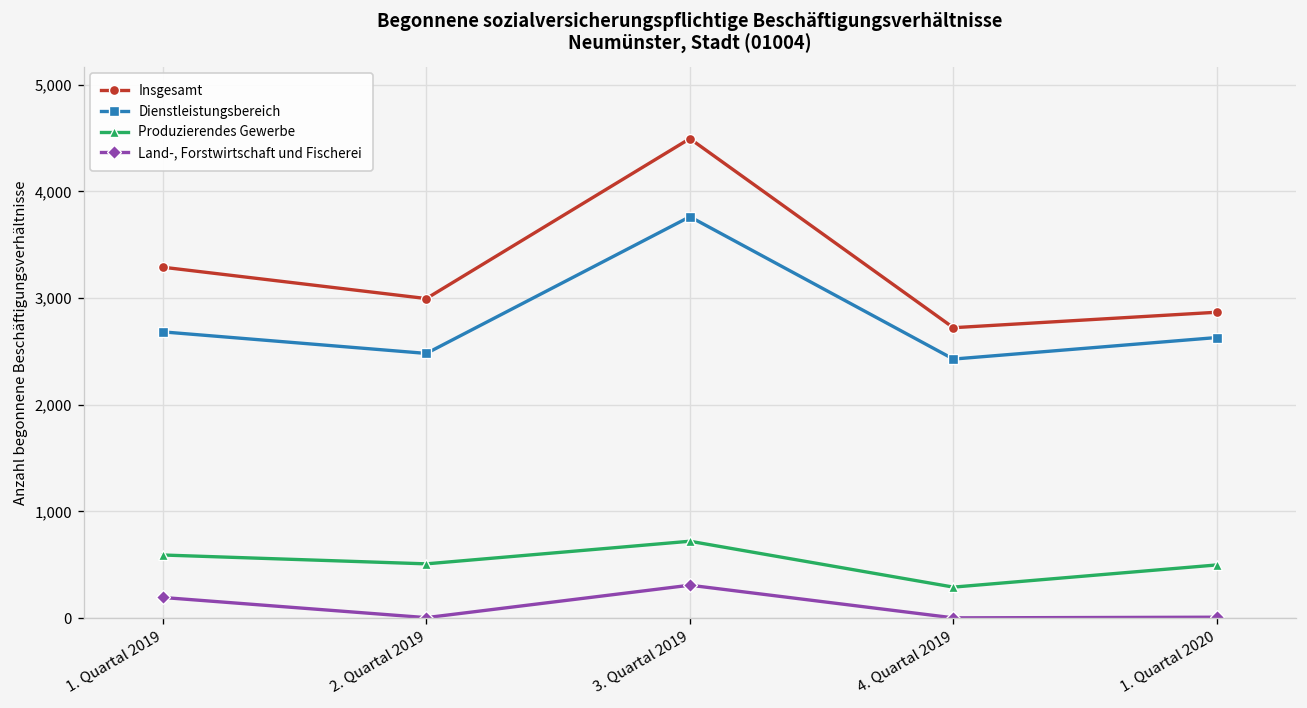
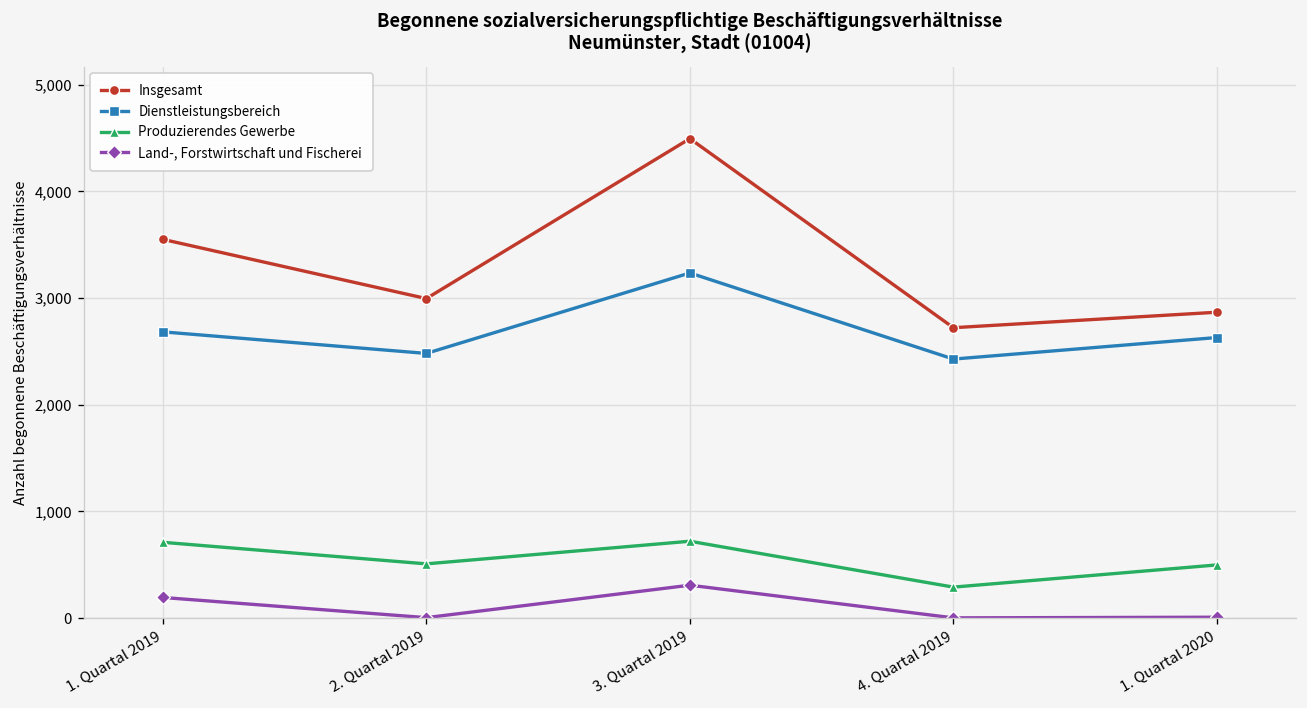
Insgesamt, 1. Quartal 2019: 3,300 -> 3,600
Produzierendes Gewerbe, 1. Quartal 2019: 600 -> 700
Dienstleistungsbereich, 3. Quartal 2019: 3,800 -> 3,200
